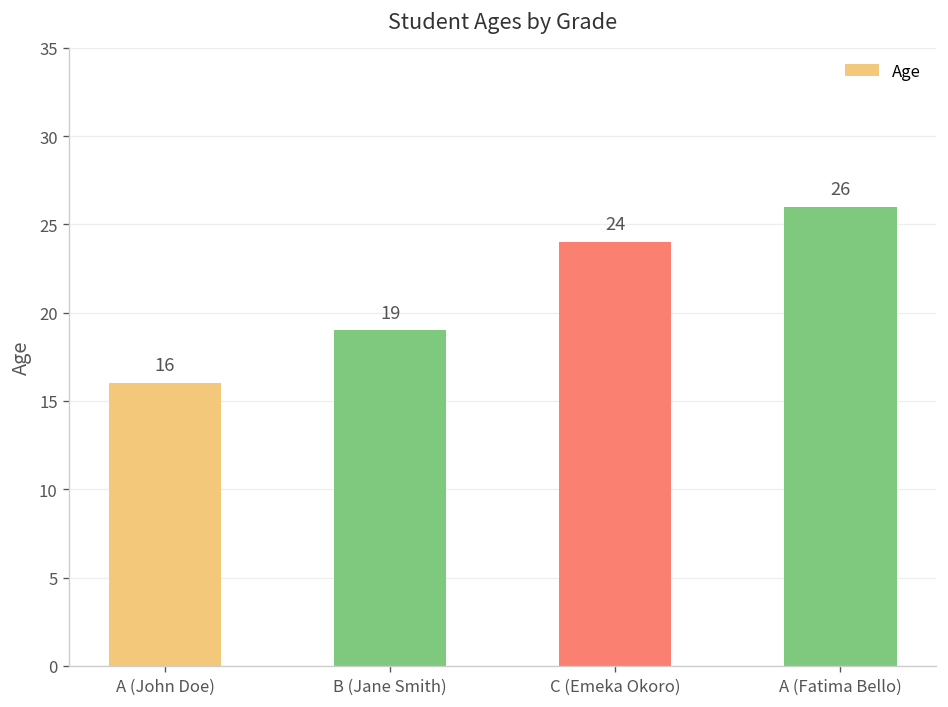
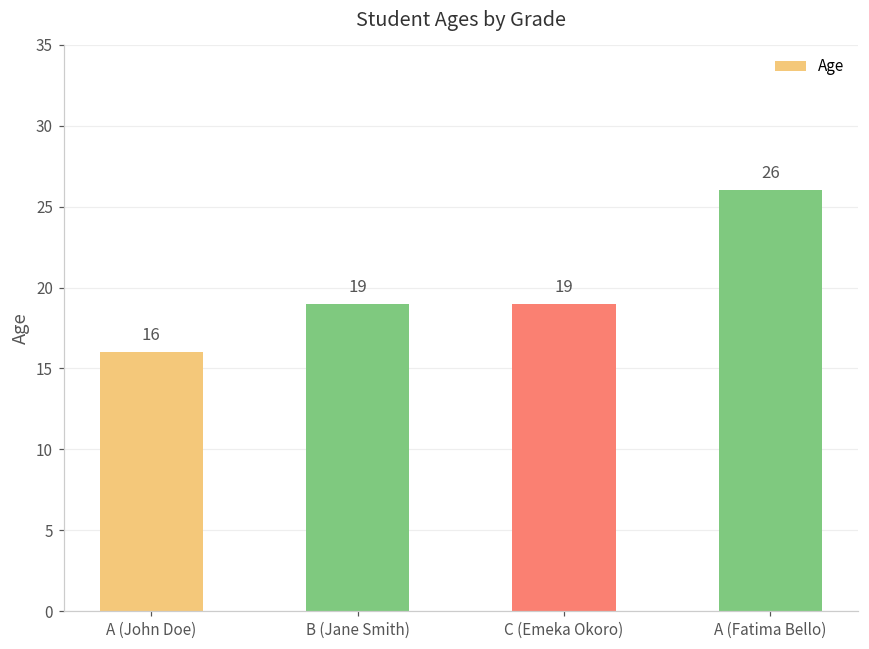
C (Emeka Okoro): 24 -> 19
